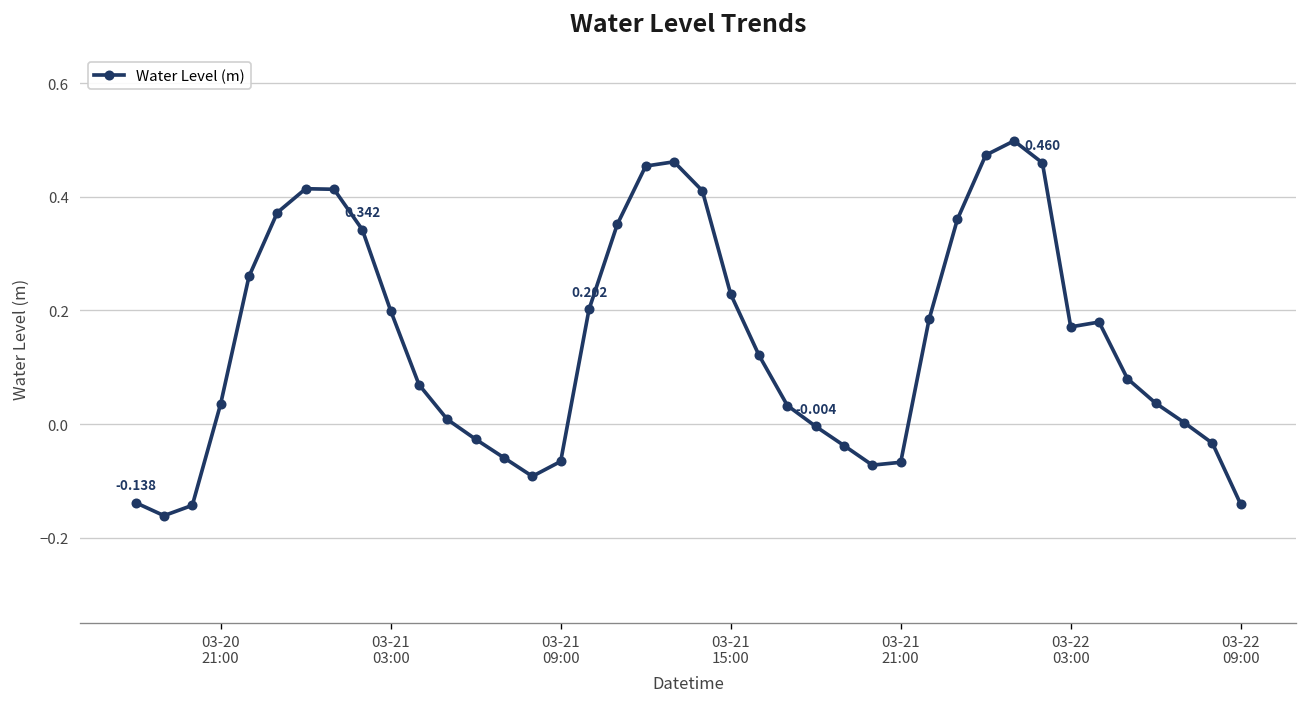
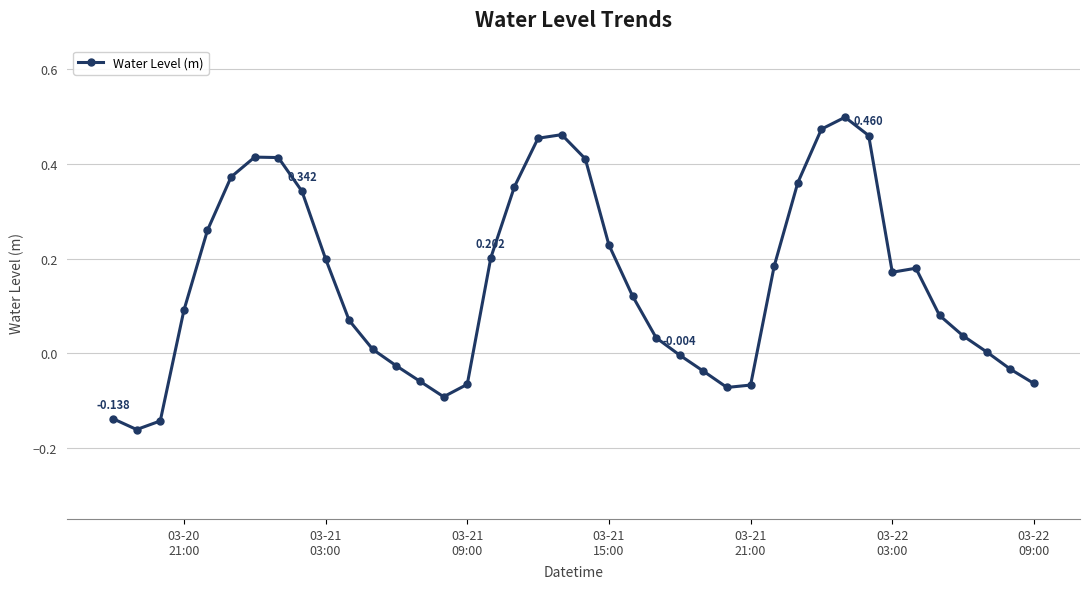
03-20 21:00: 0.04 -> 0.09
03-22 09:00: -0.14 -> -0.06
